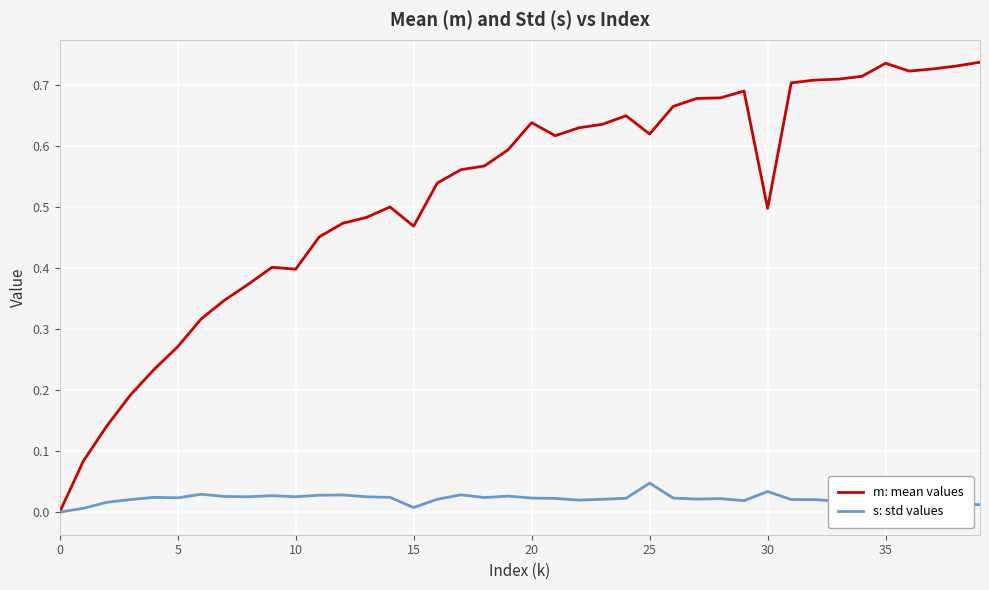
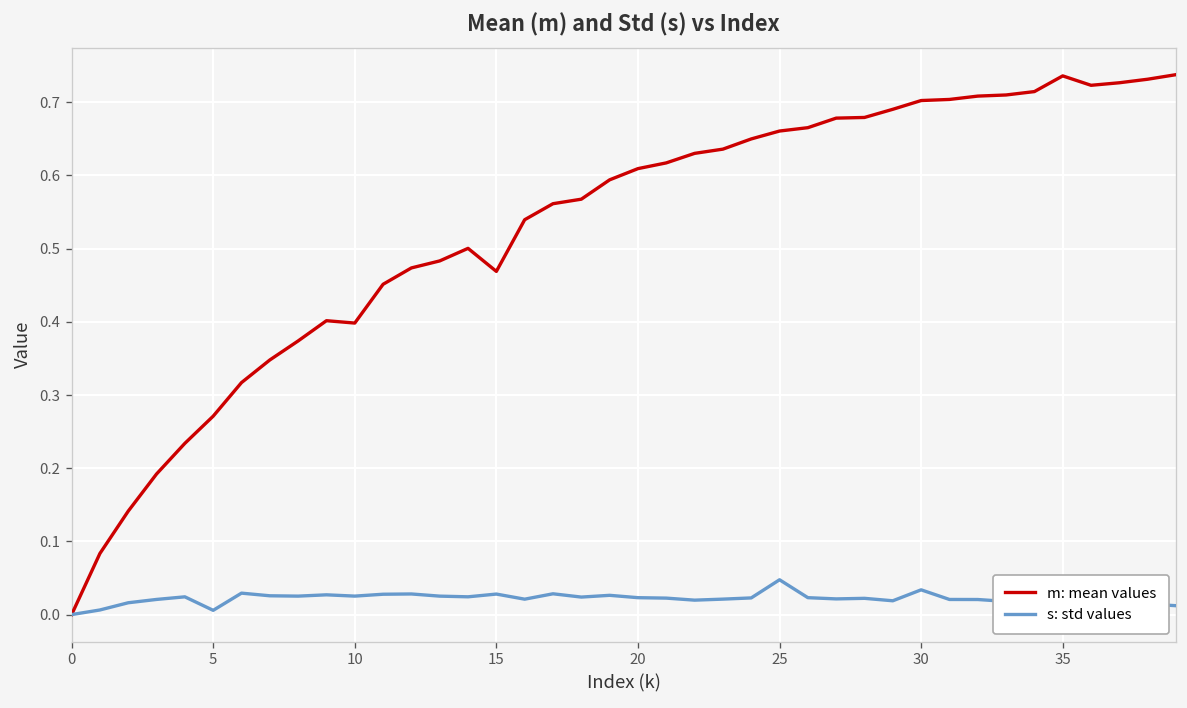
s: std values, 5: 0.02 -> 0.01
s: std values, 15: 0.01 -> 0.03
m: mean values, 20: 0.64 -> 0.61
m: mean values, 25: 0.62 -> 0.66
m: mean values, 30: 0.50 -> 0.70
